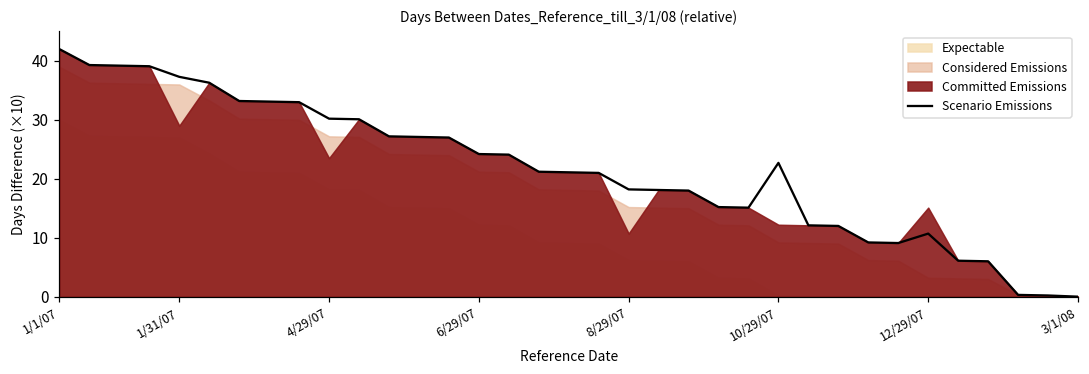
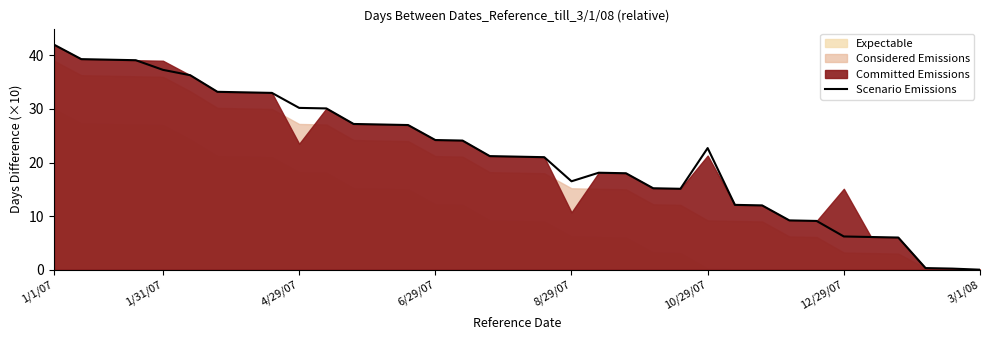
Committed Emissions, 1/31/07: 29 -> 39
Scenario Emissions, 8/29/07: 18 -> 17
Committed Emissions, 10/29/07: 12 -> 21
Scenario Emissions, 12/29/07: 11 -> 6
